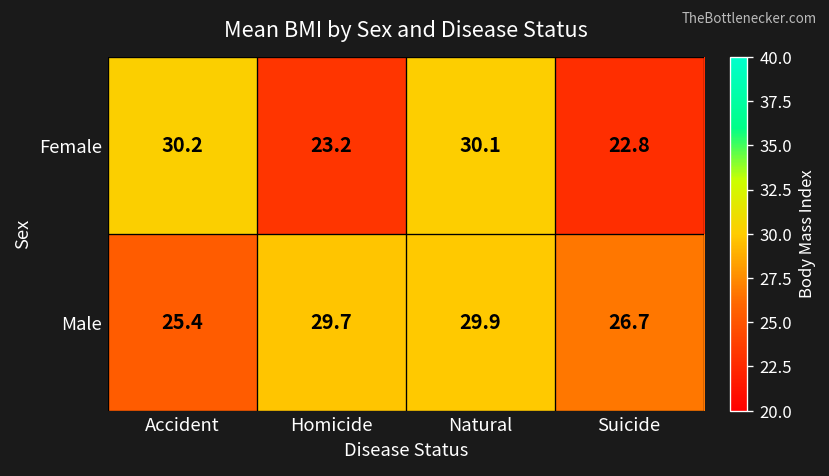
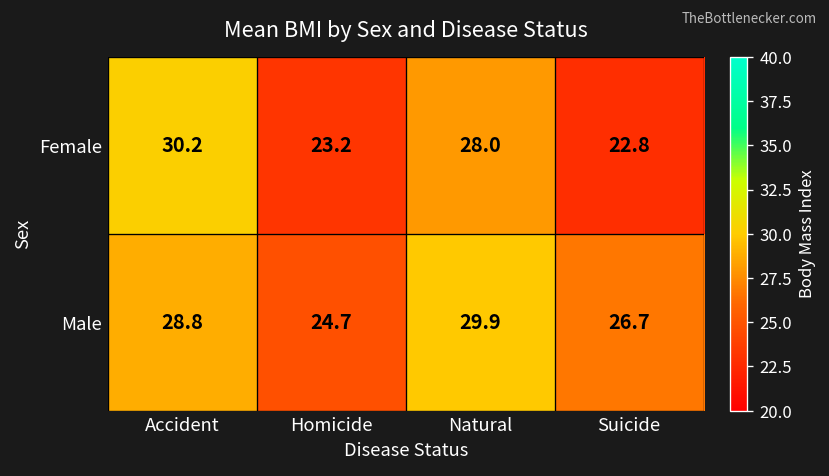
Female, Natural: 30.1 -> 28.0
Male, Accident: 25.4 -> 28.8
Male, Homicide: 29.7 -> 24.7
